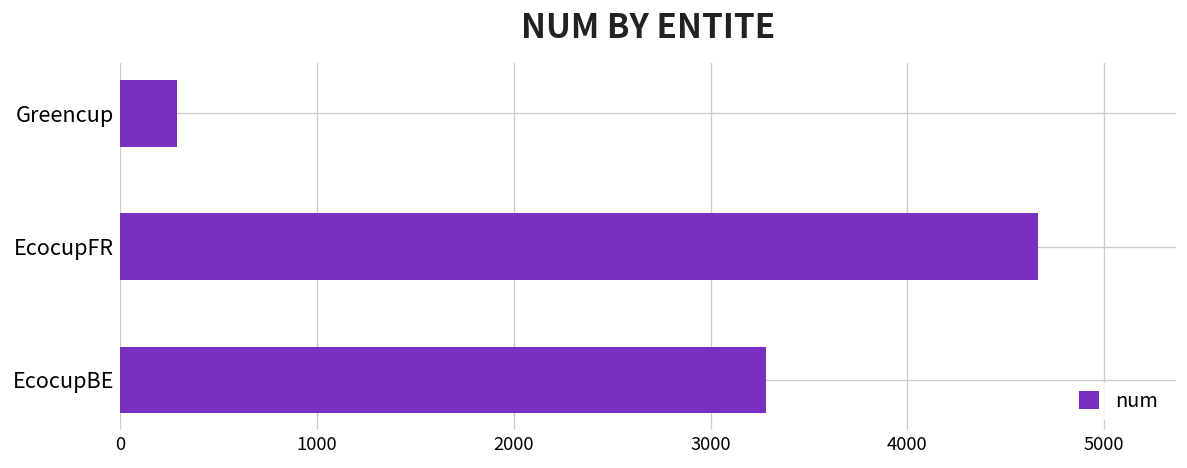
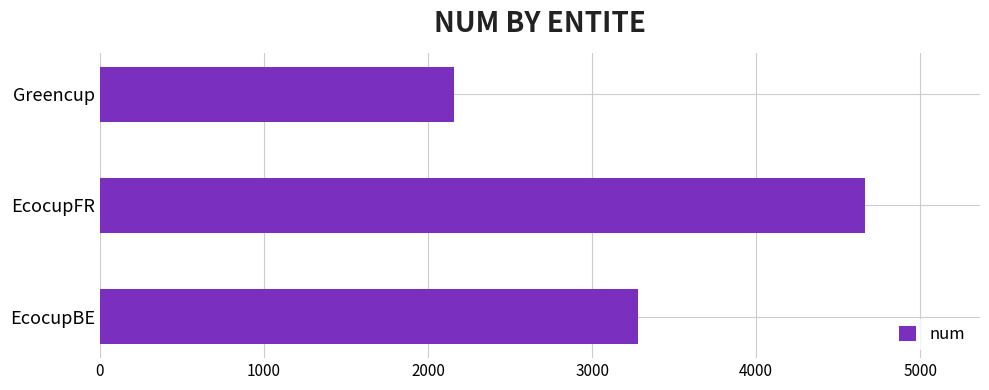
Greencup: 290 -> 2160
